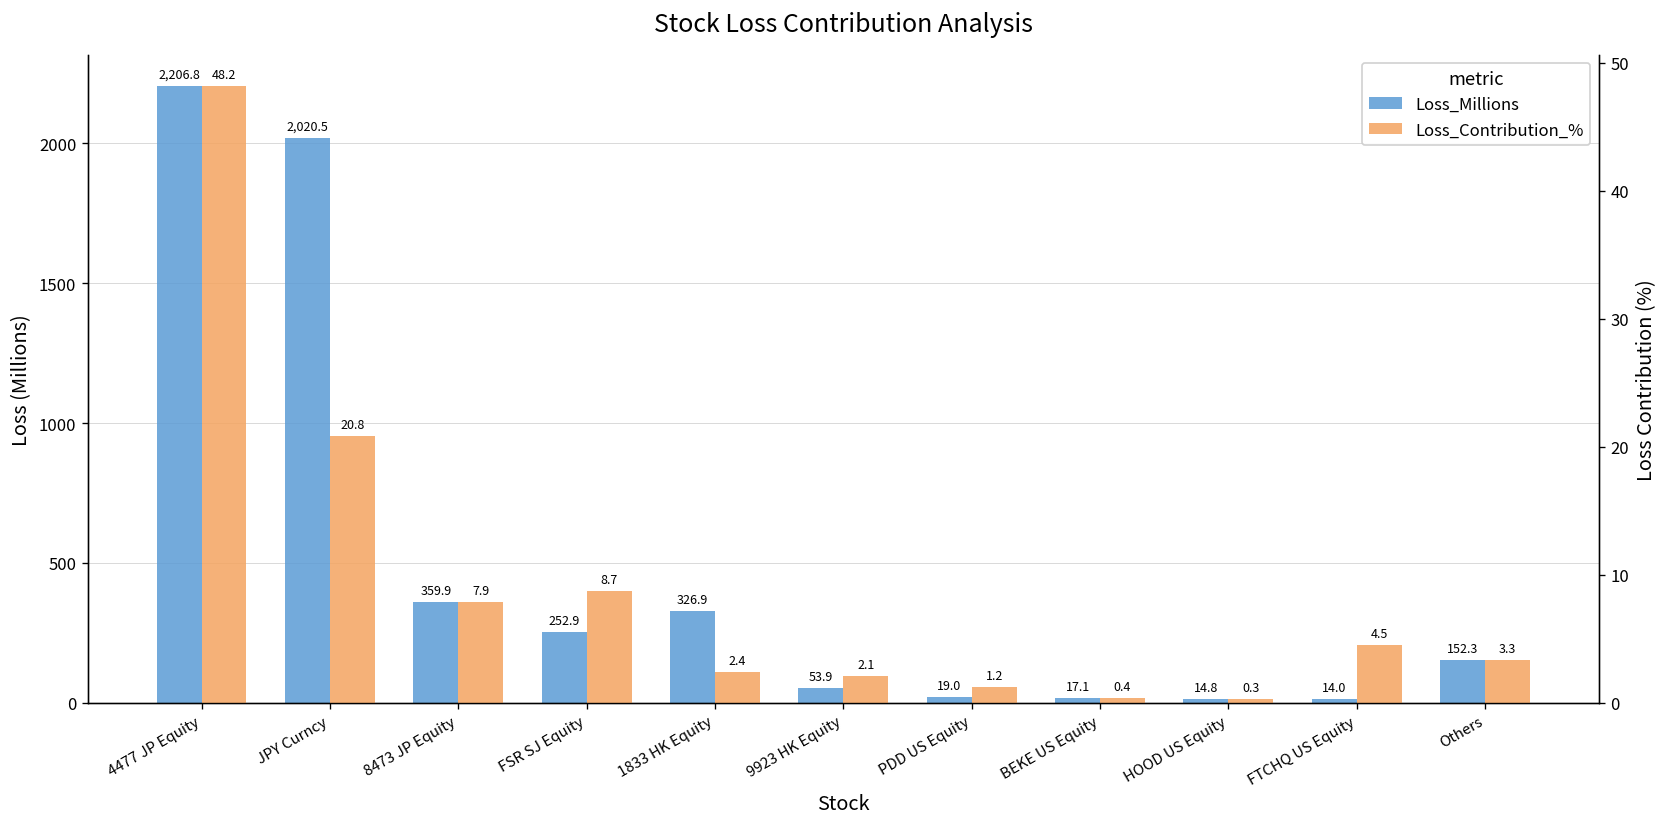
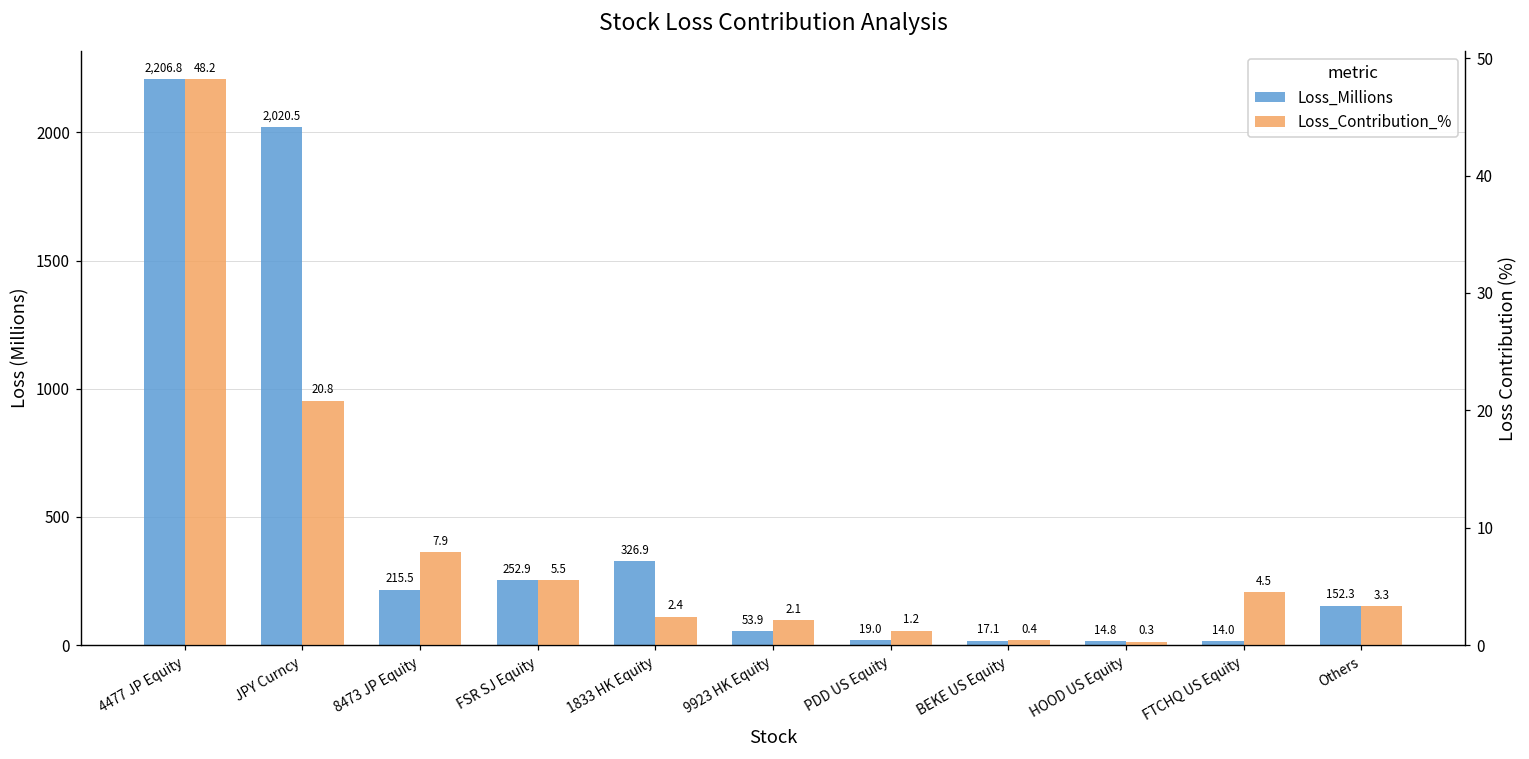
Loss_Millions, 8473 JP Equity: 359.9 -> 215.5
Loss_Contribution_%, FSR SJ Equity: 8.7 -> 5.5
